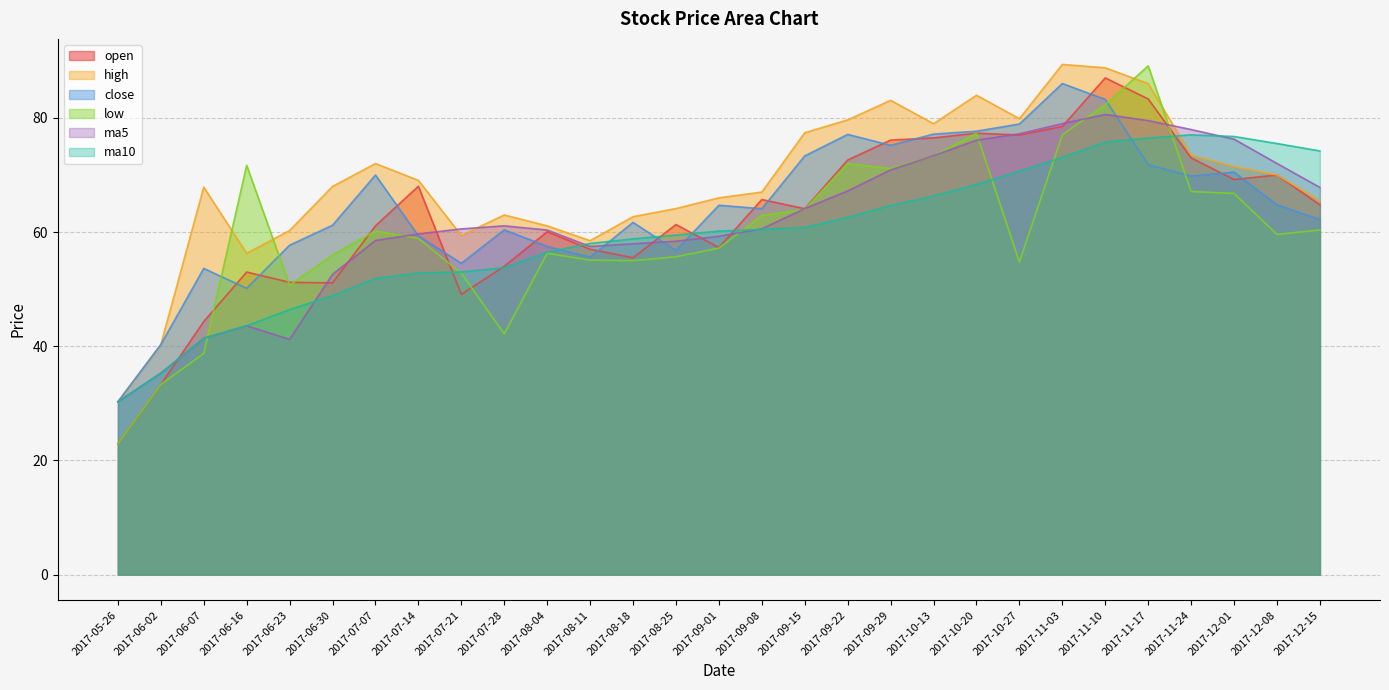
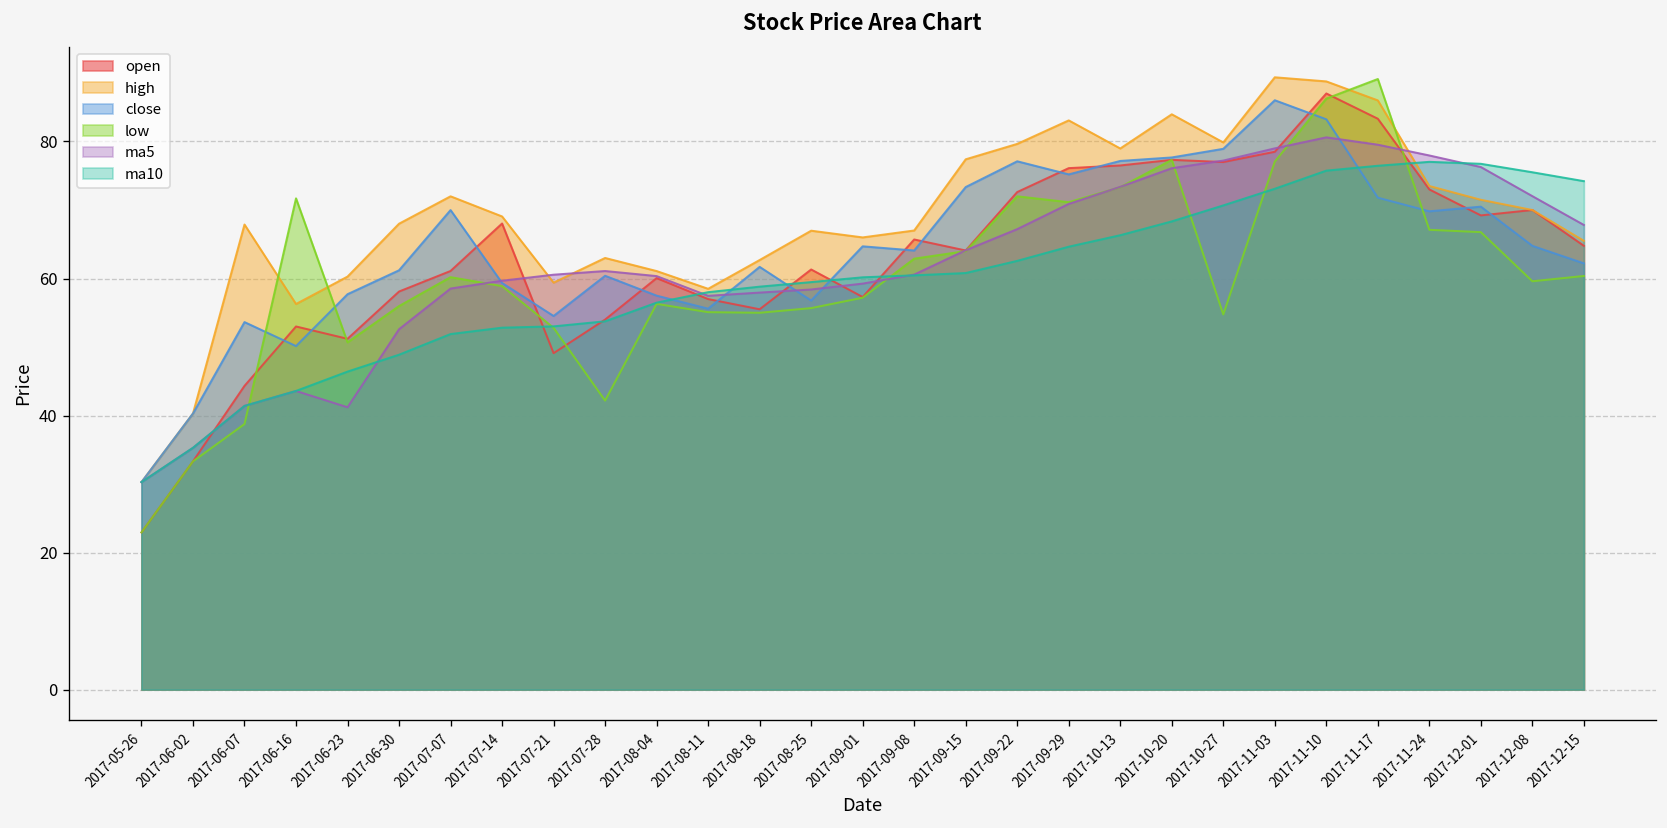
open, 2017-06-30: 51 -> 58
high, 2017-08-25: 64 -> 67
low, 2017-11-10: 82 -> 86
